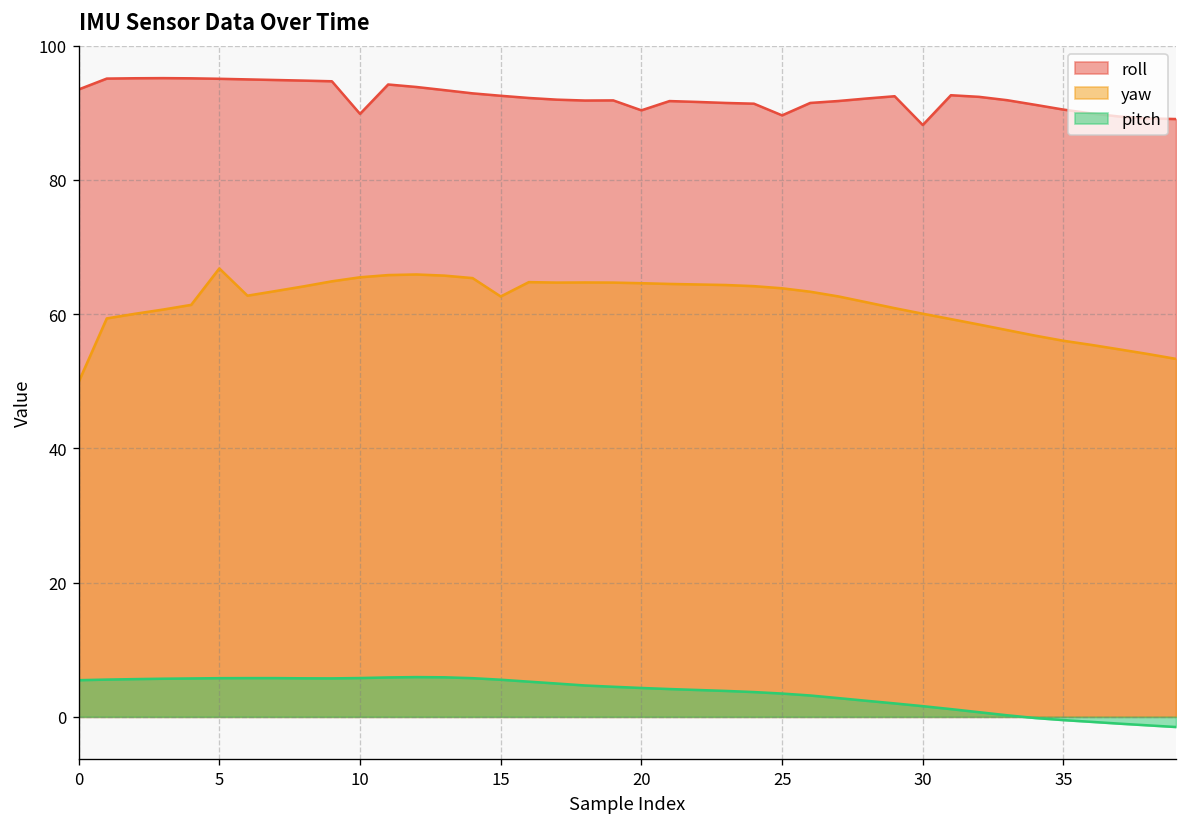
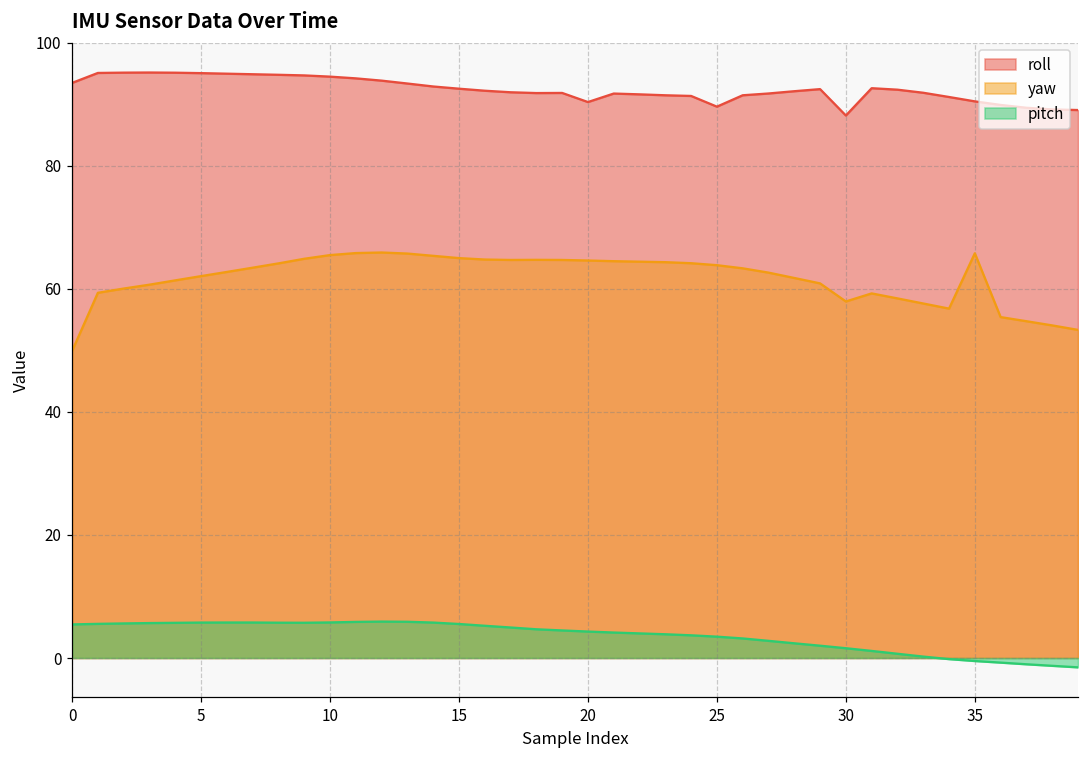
yaw, 5: 67 -> 62
roll, 10: 90 -> 95
yaw, 15: 63 -> 65
yaw, 30: 60 -> 58
yaw, 35: 56 -> 66
